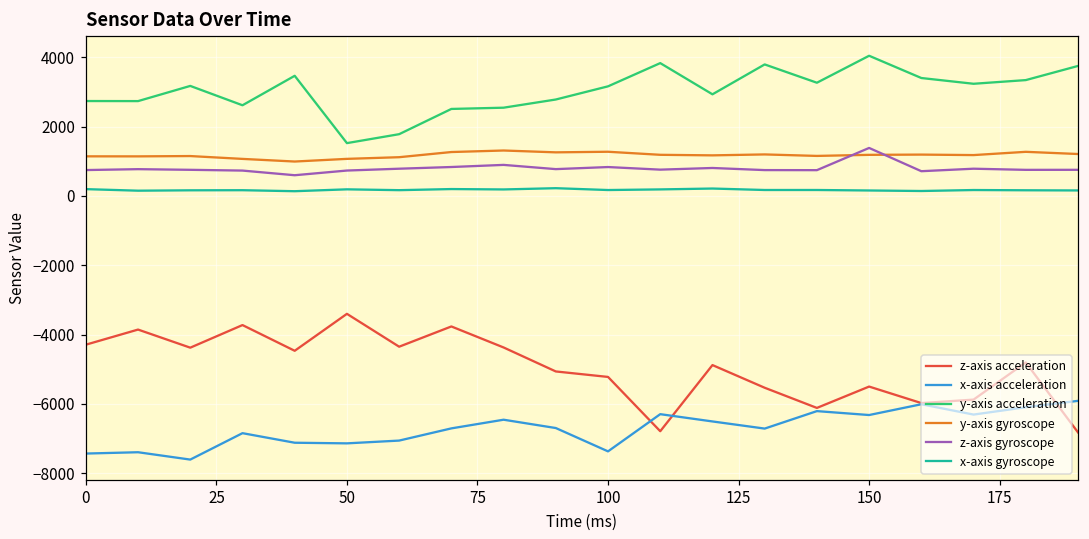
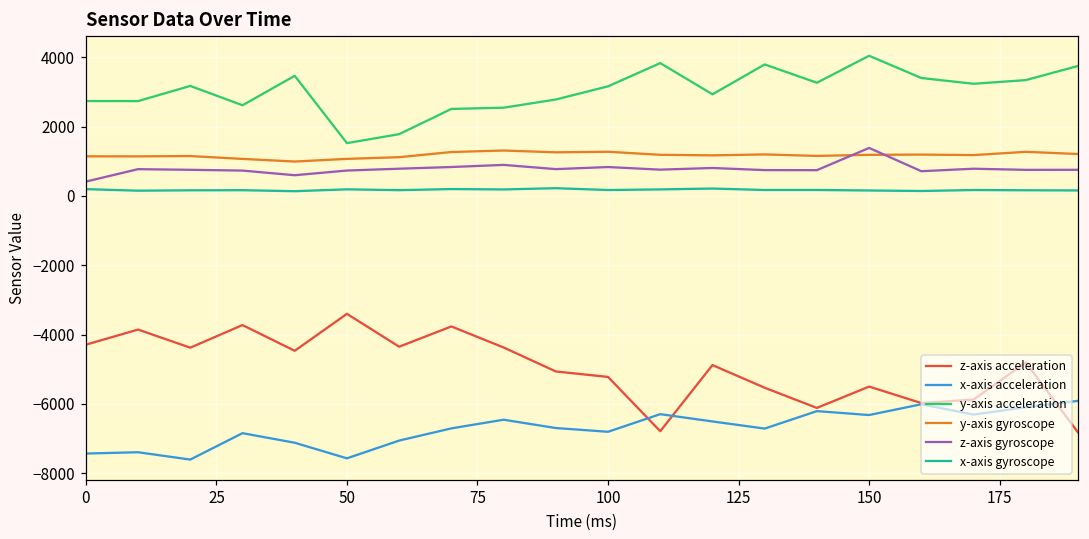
z-axis gyroscope, 0: 700 -> 400
x-axis acceleration, 50: -7100 -> -7600
x-axis acceleration, 100: -7400 -> -6800
